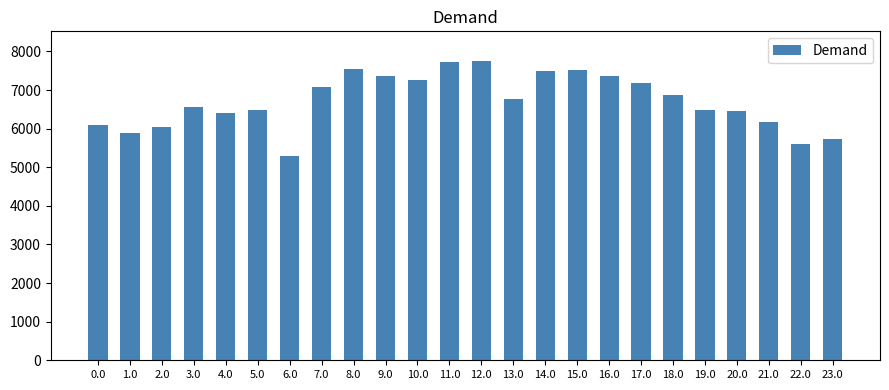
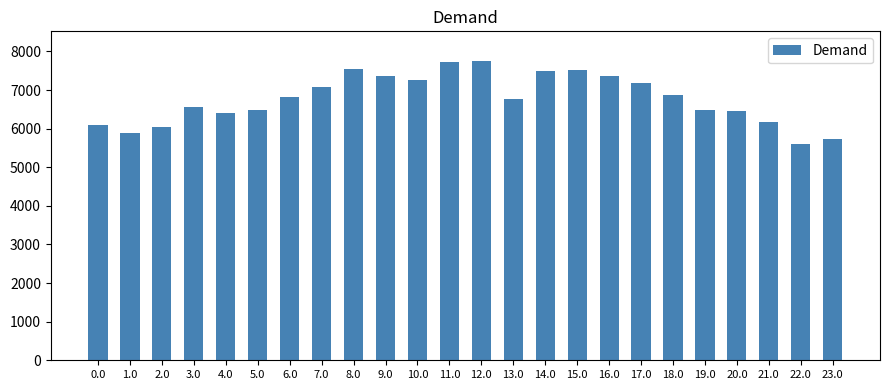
6.0: 5300 -> 6800
